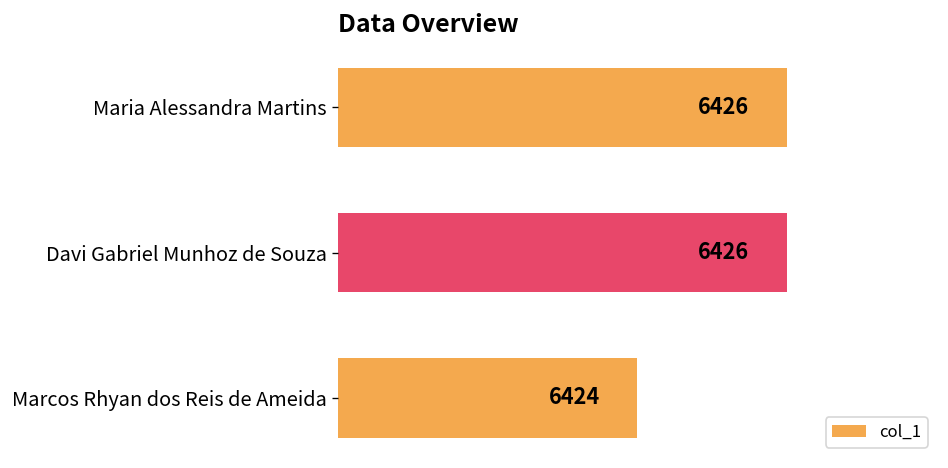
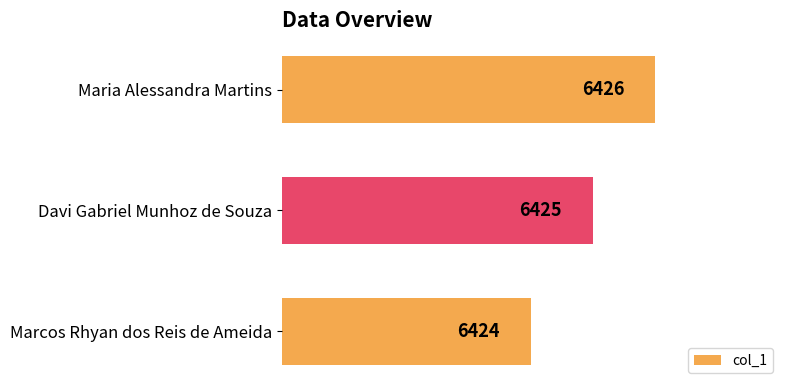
Davi Gabriel Munhoz de Souza: 6426 -> 6425
